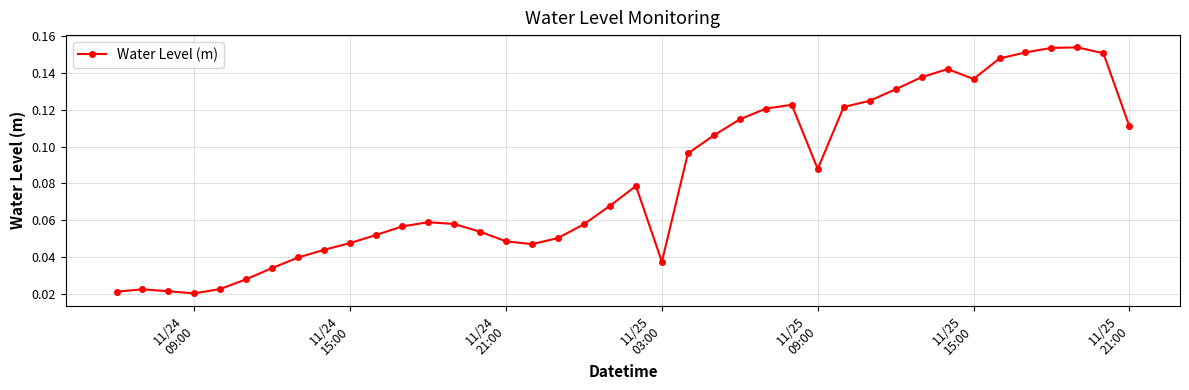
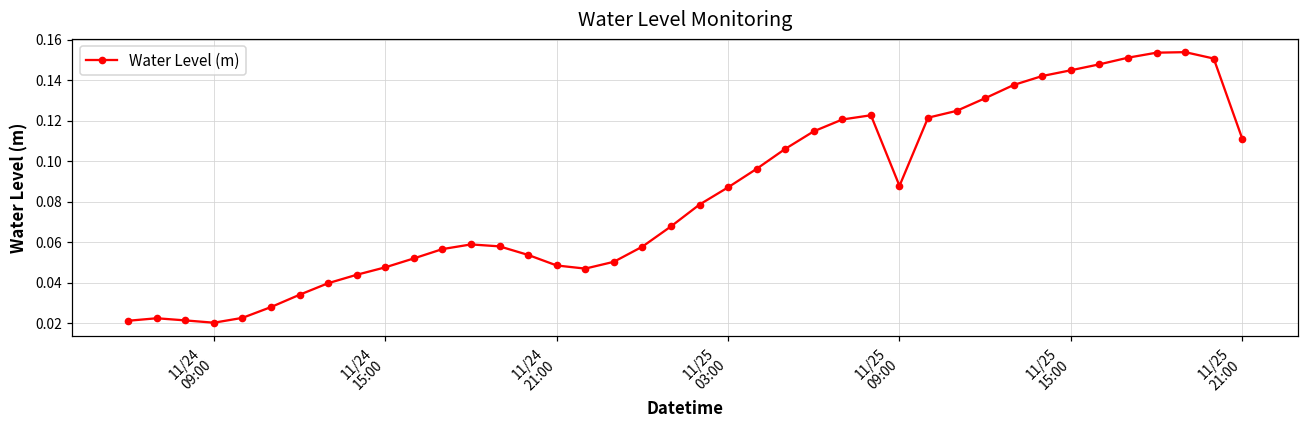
11/25 03:00: 0.037 -> 0.087
11/25 15:00: 0.137 -> 0.145
